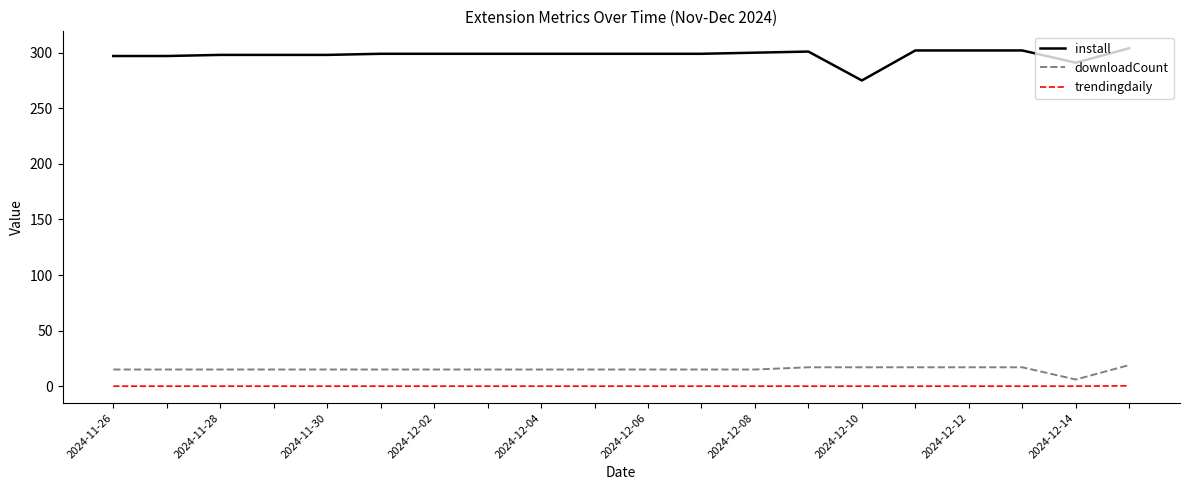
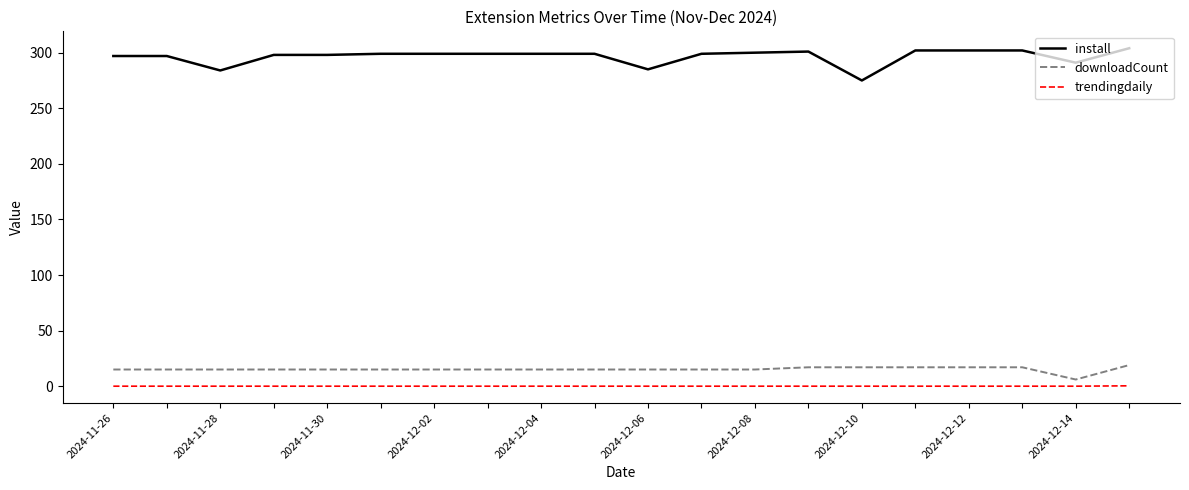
install, 2024-11-28: 298 -> 284
install, 2024-12-06: 299 -> 285
